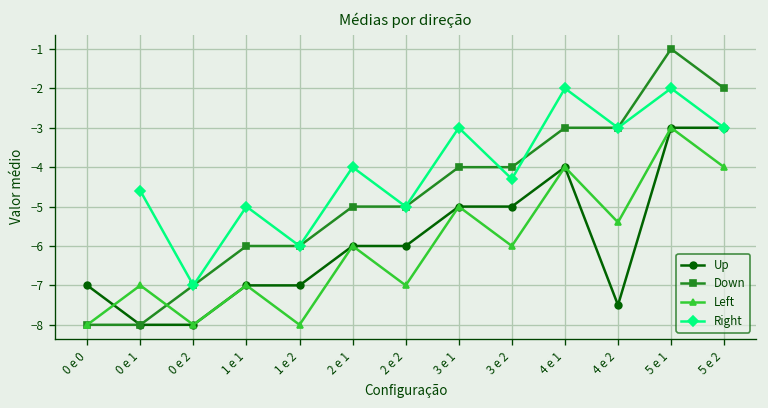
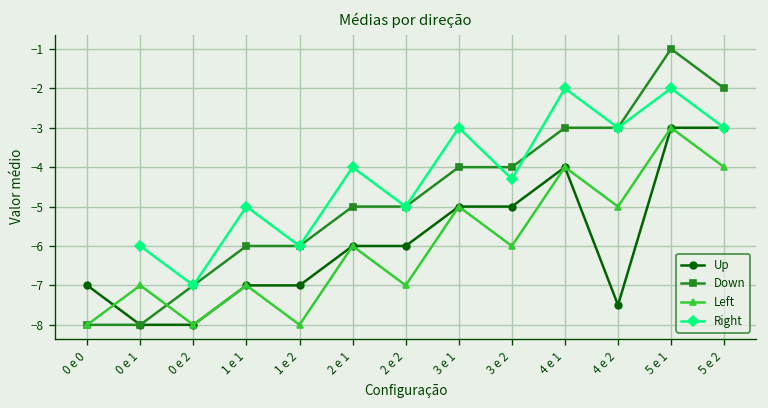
Right, 0 e 1: -4.6 -> -6.0
Left, 4 e 2: -5.4 -> -5.0
